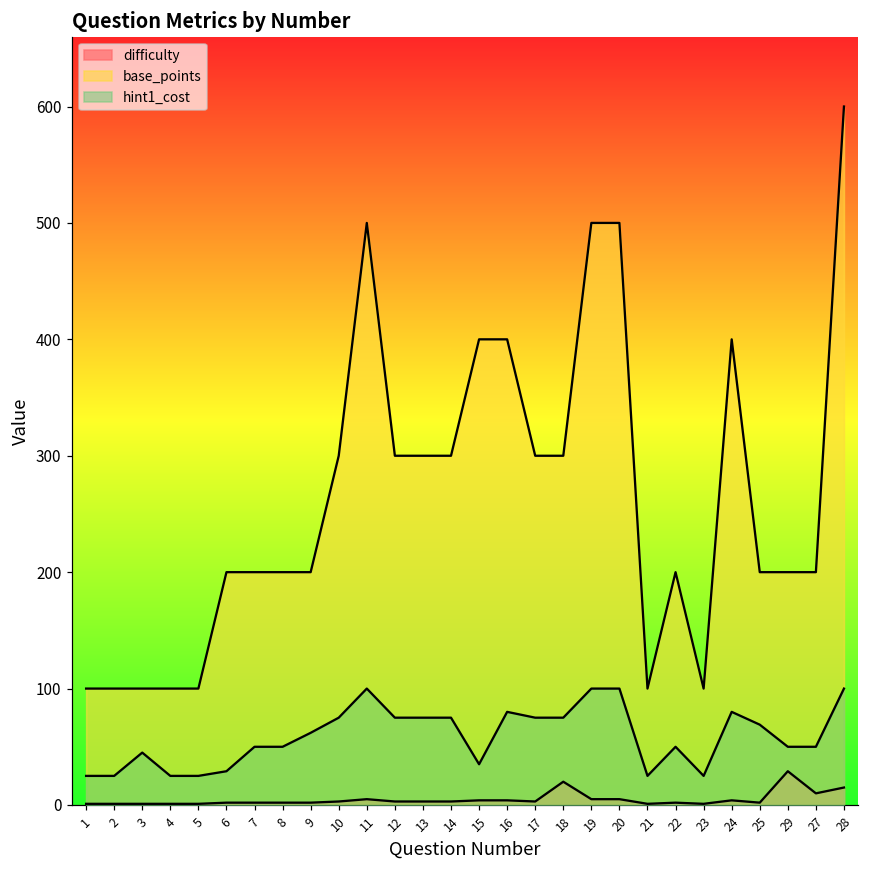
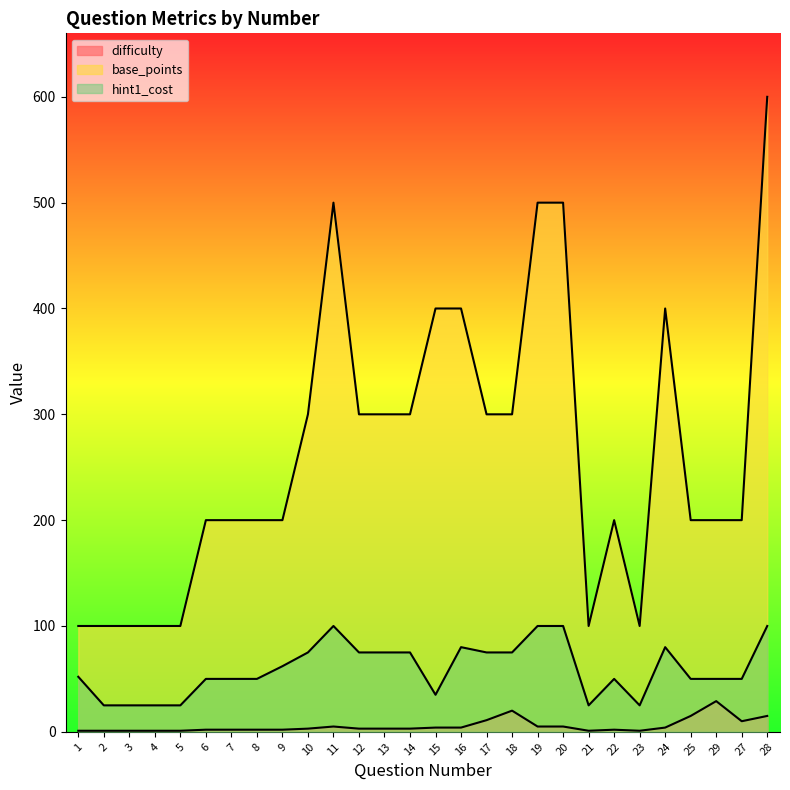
hint1_cost, 1: 25 -> 52
hint1_cost, 3: 45 -> 25
hint1_cost, 6: 29 -> 50
difficulty, 17: 3 -> 11
difficulty, 25: 2 -> 15
hint1_cost, 25: 69 -> 50
